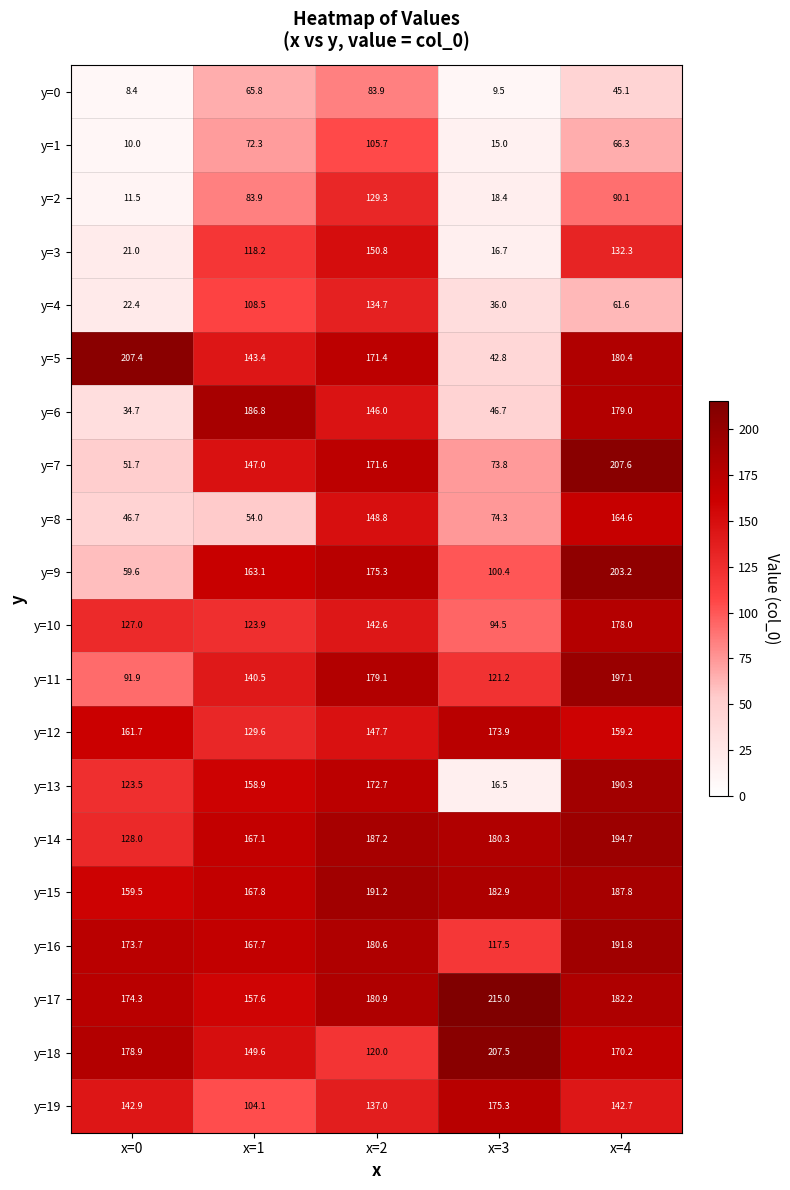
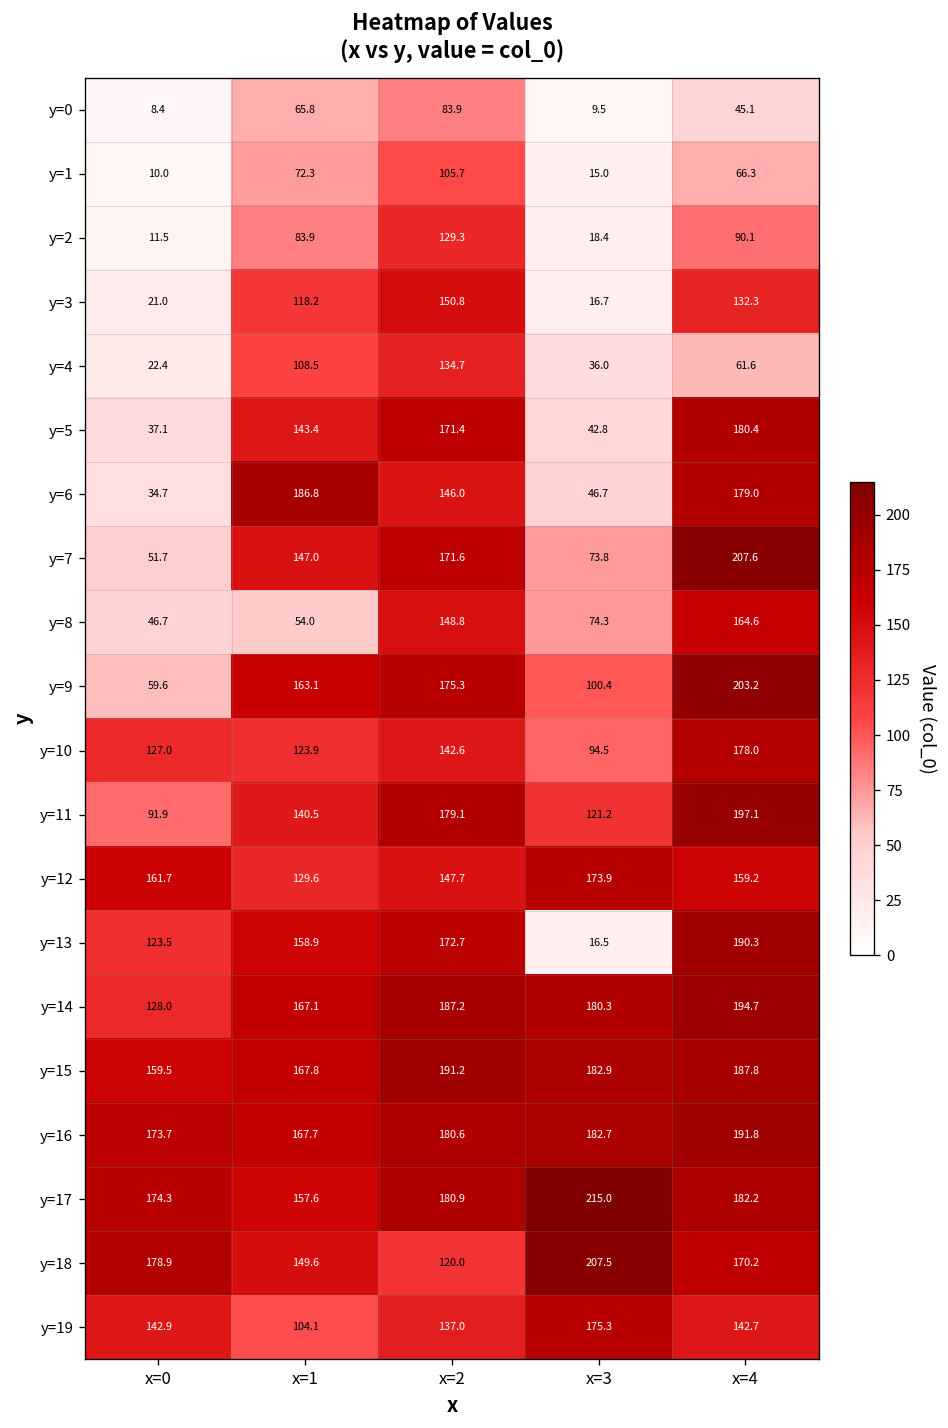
y=5, x=0: 207.4 -> 37.1
y=16, x=3: 117.5 -> 182.7
